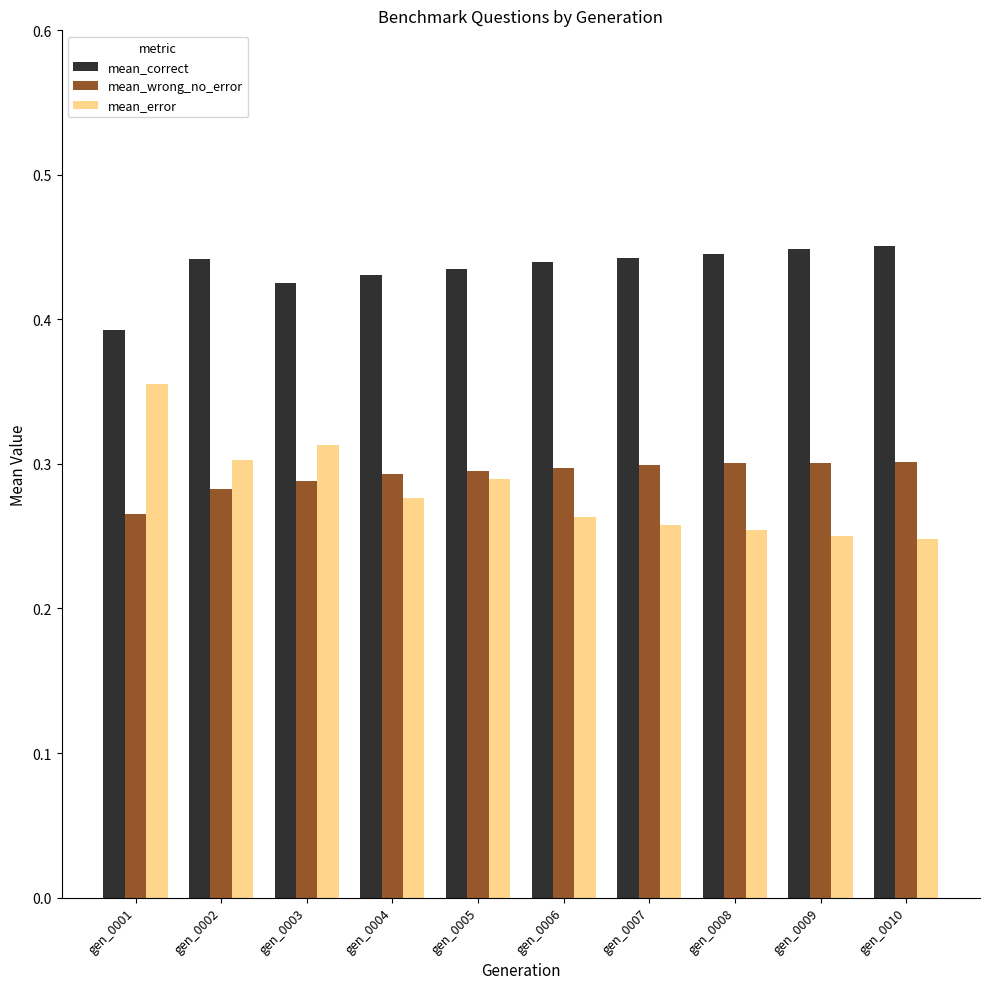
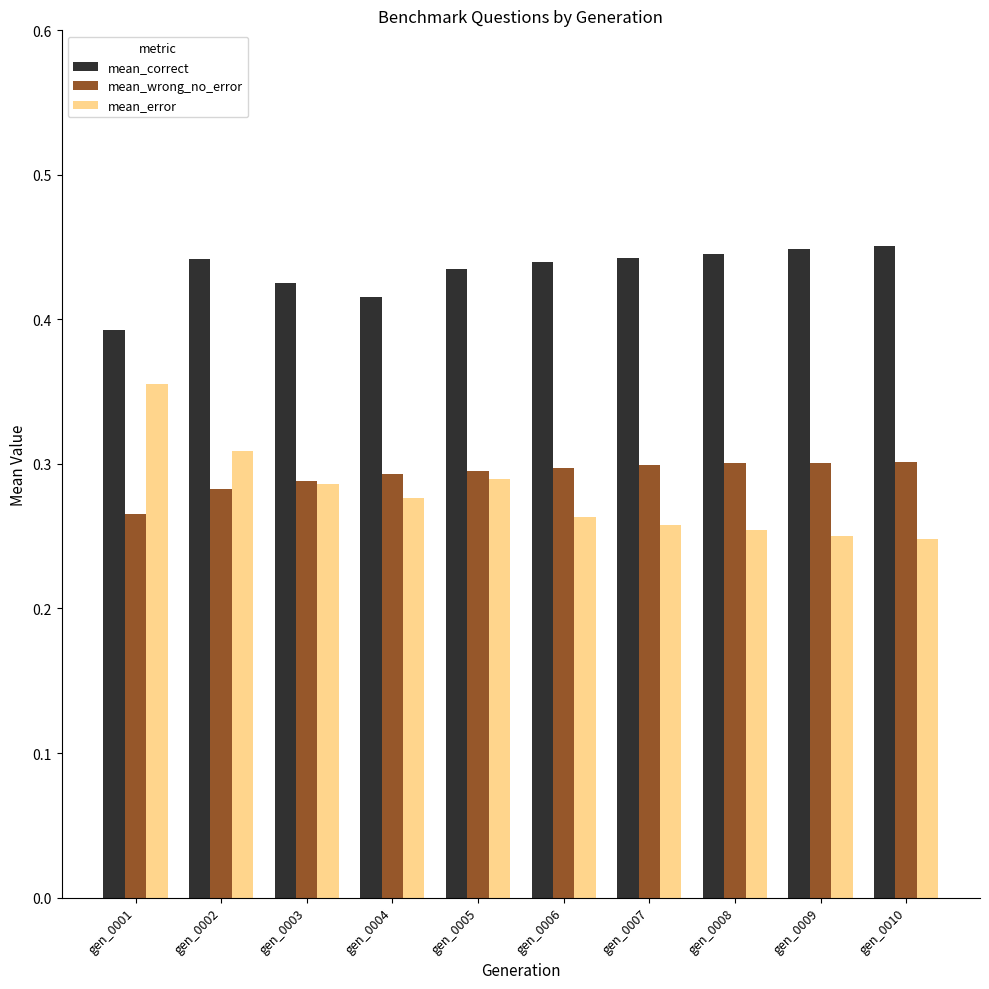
mean_error, gen_0002: 0.303 -> 0.309
mean_error, gen_0003: 0.313 -> 0.286
mean_correct, gen_0004: 0.431 -> 0.416
